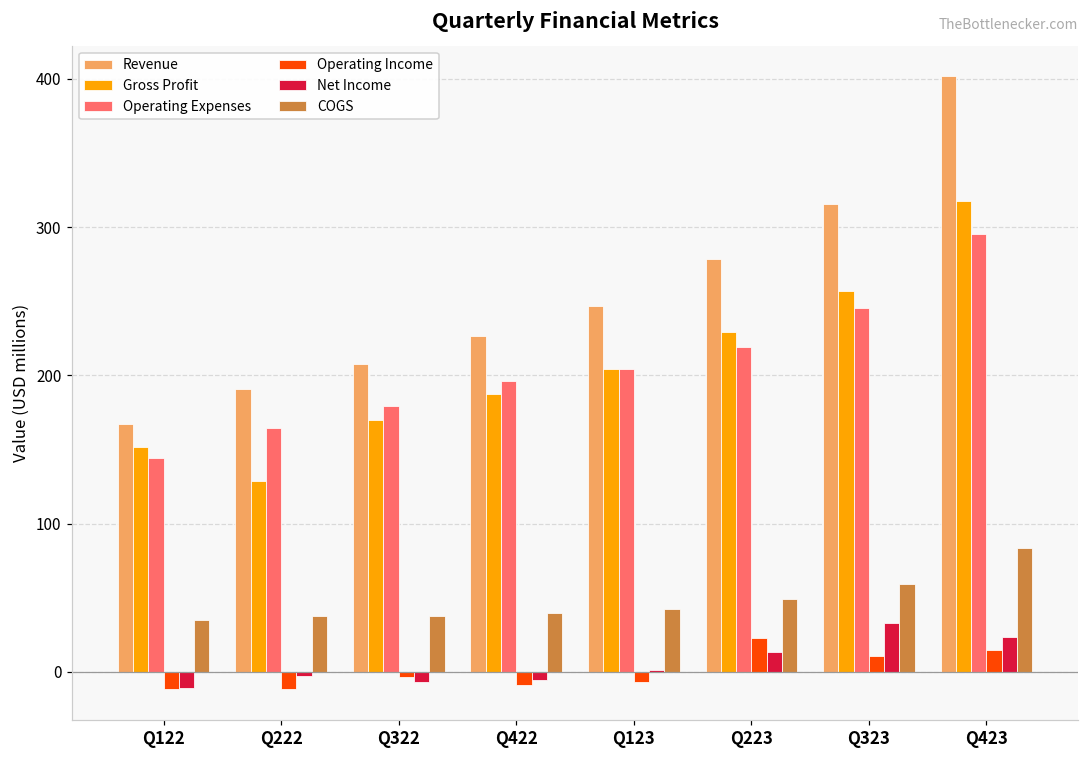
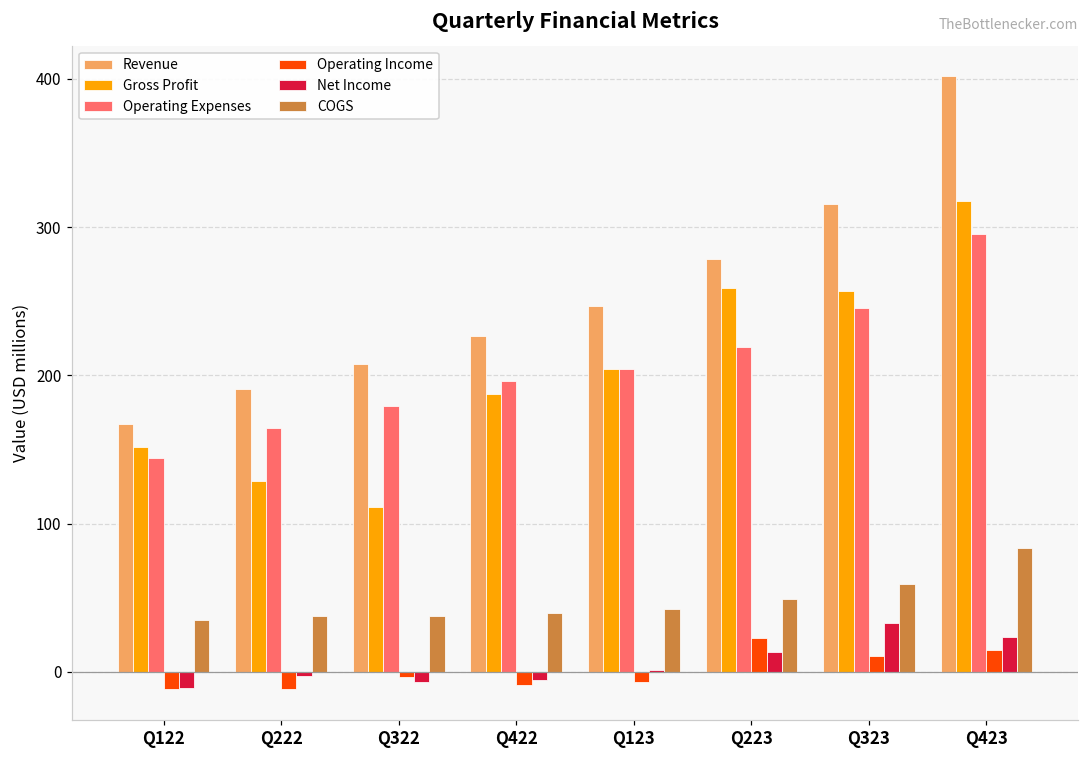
Gross Profit, Q322: 170 -> 111
Gross Profit, Q223: 229 -> 259
